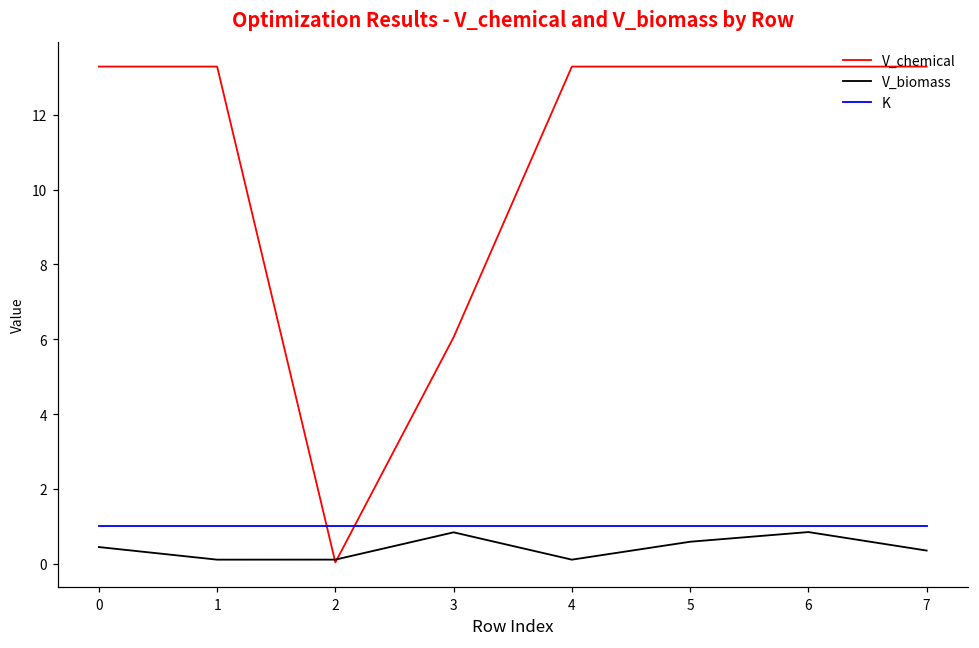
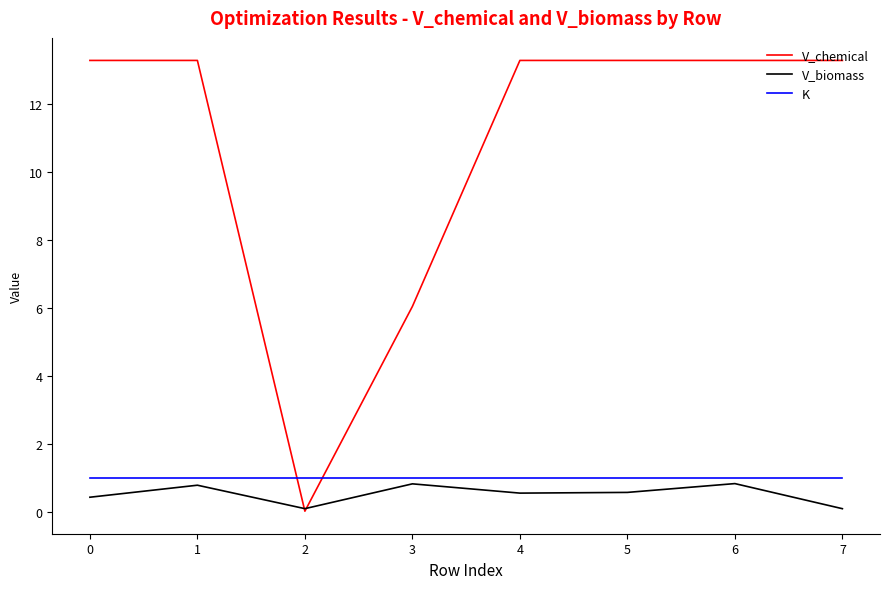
V_biomass, 1: 0.1 -> 0.8
V_biomass, 4: 0.1 -> 0.6
V_biomass, 7: 0.4 -> 0.1
